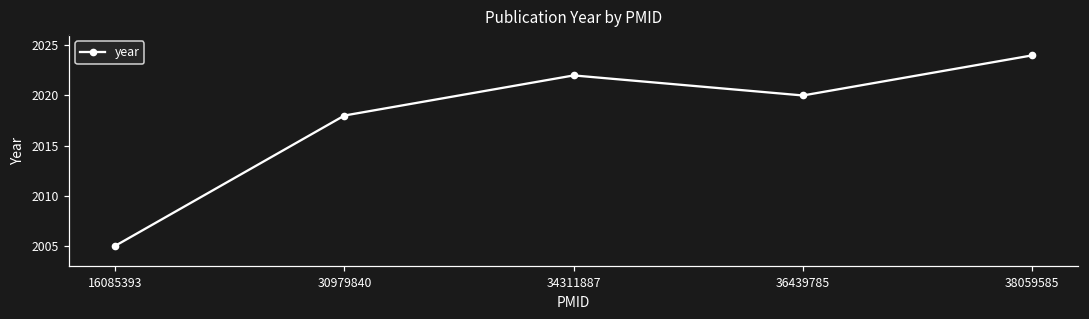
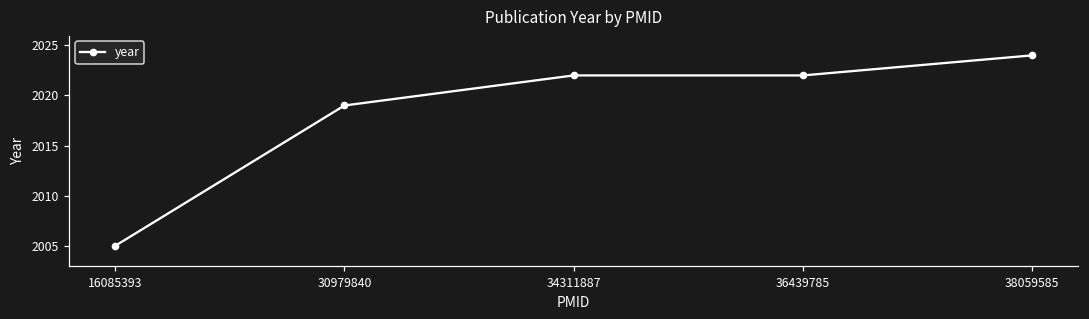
30979840: 2018 -> 2019
36439785: 2020 -> 2022
